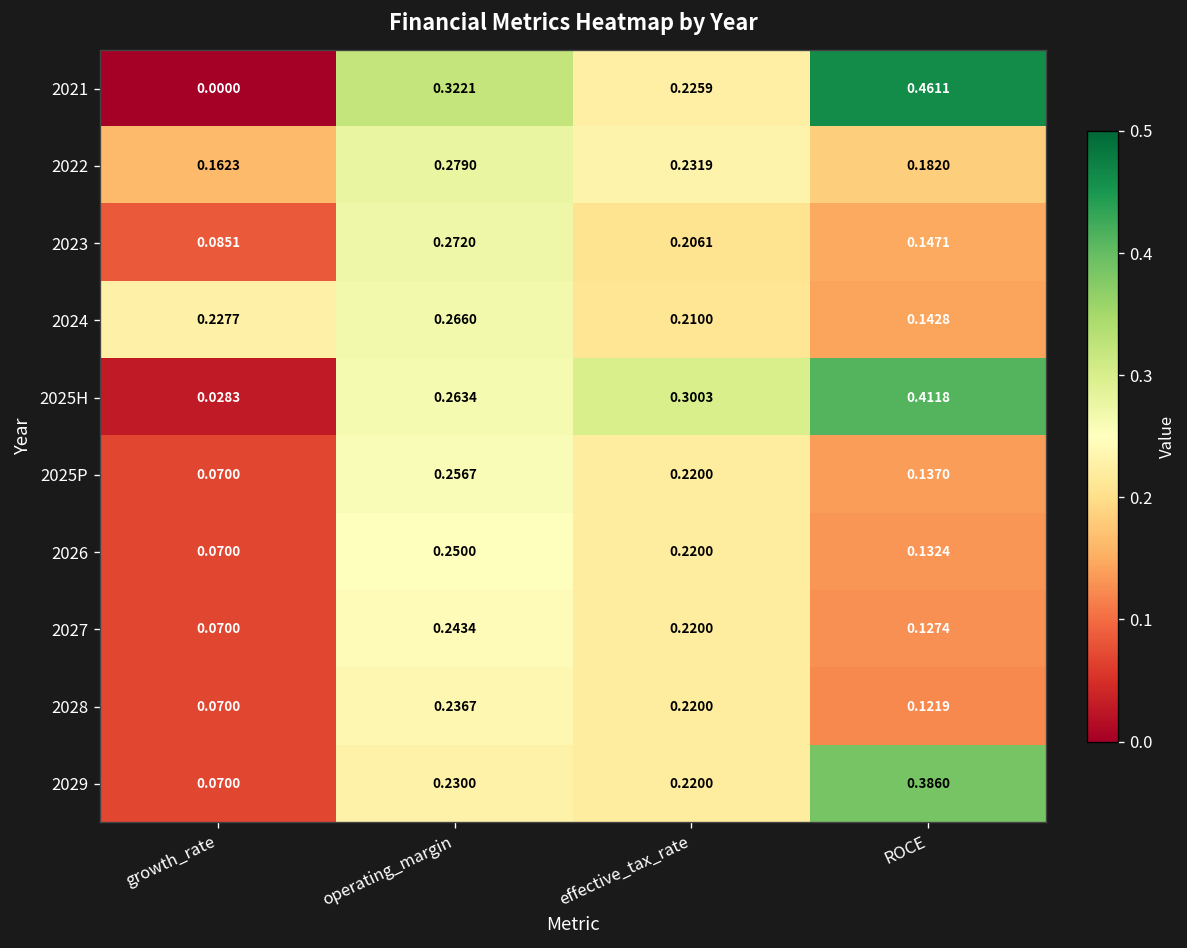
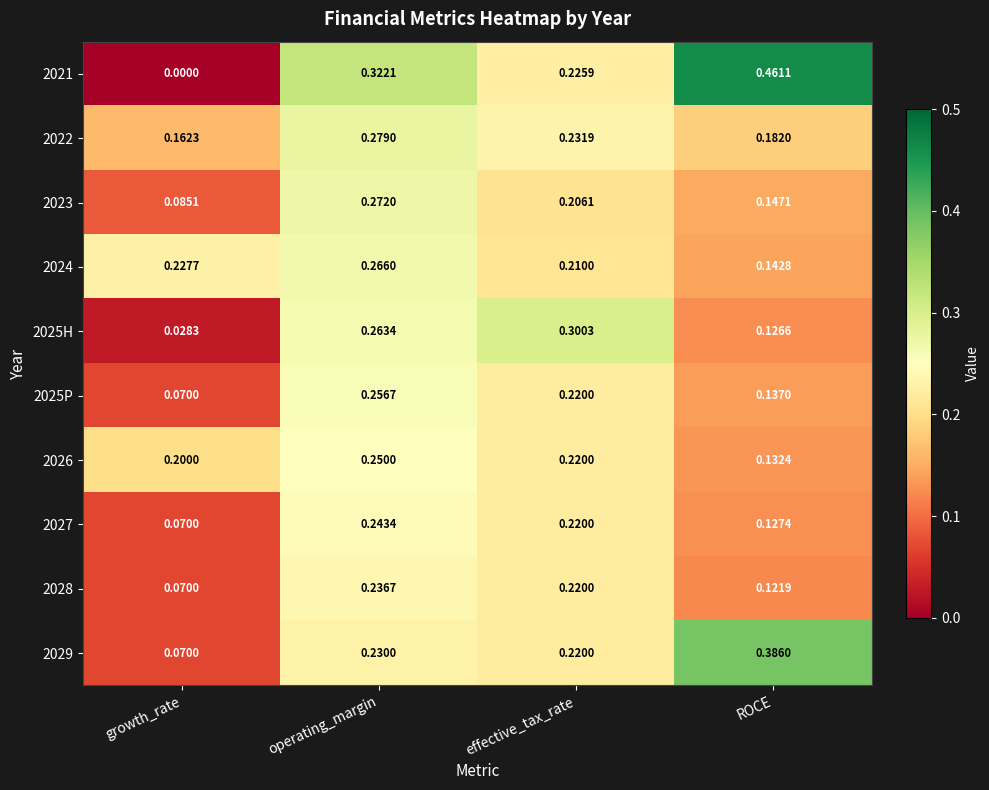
2025H, ROCE: 0.4118 -> 0.1266
2026, growth_rate: 0.0700 -> 0.2000
